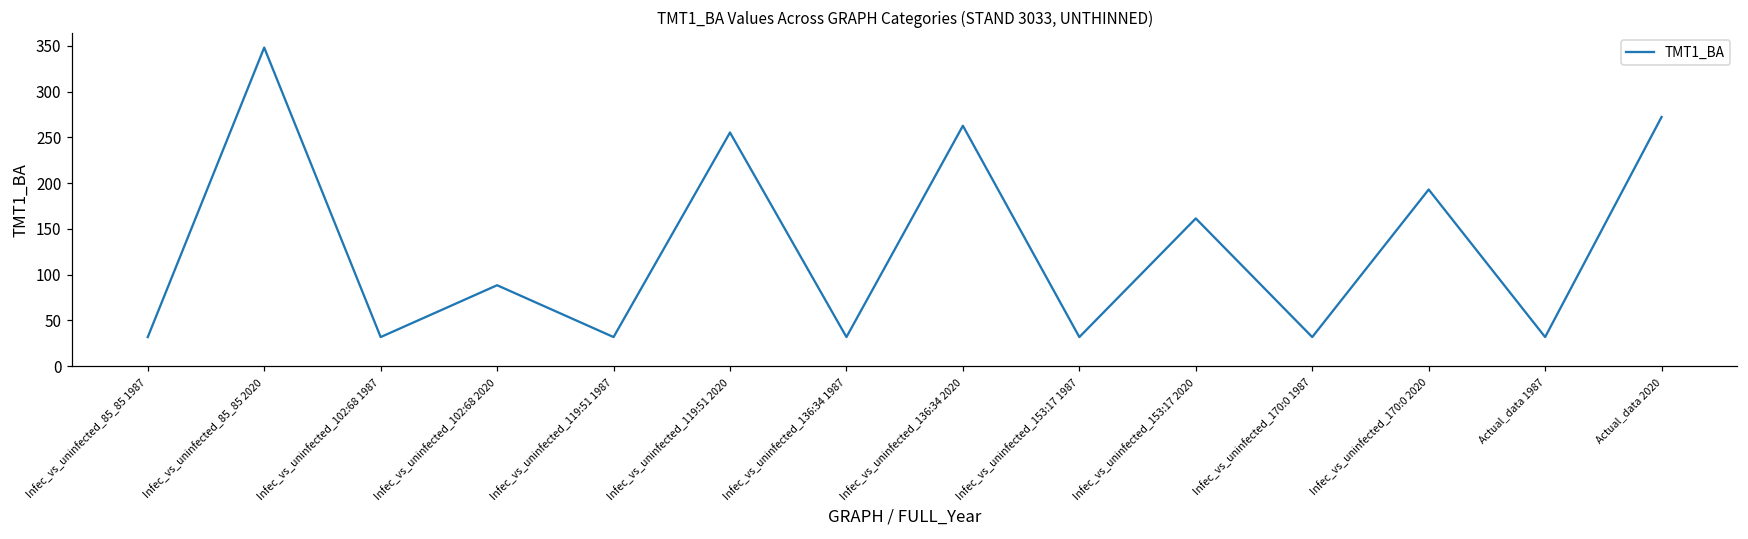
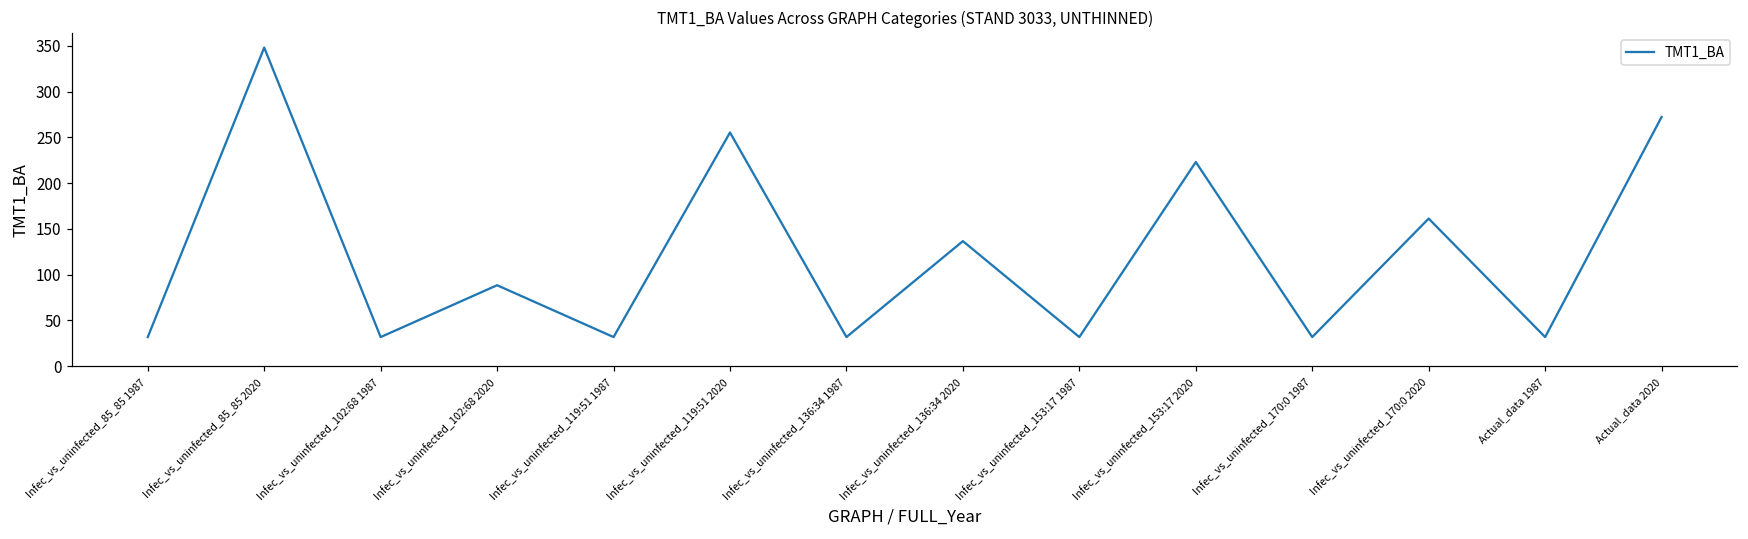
Infec_vs_uninfected_136:34 2020: 260 -> 140
Infec_vs_uninfected_153:17 2020: 160 -> 220
Infec_vs_uninfected_170:0 2020: 190 -> 160
